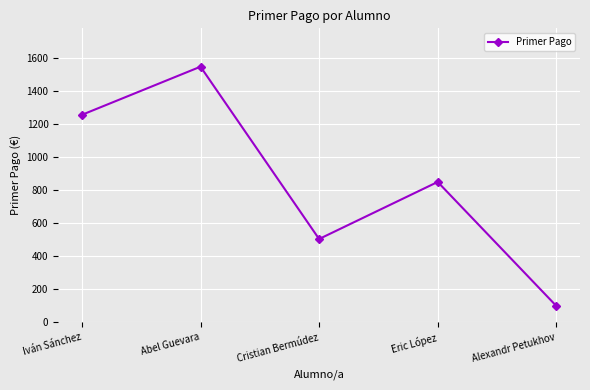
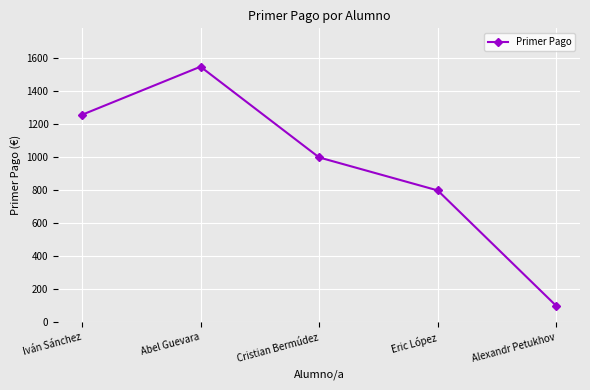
Cristian Bermúdez: 510 -> 1000
Eric López: 850 -> 800
